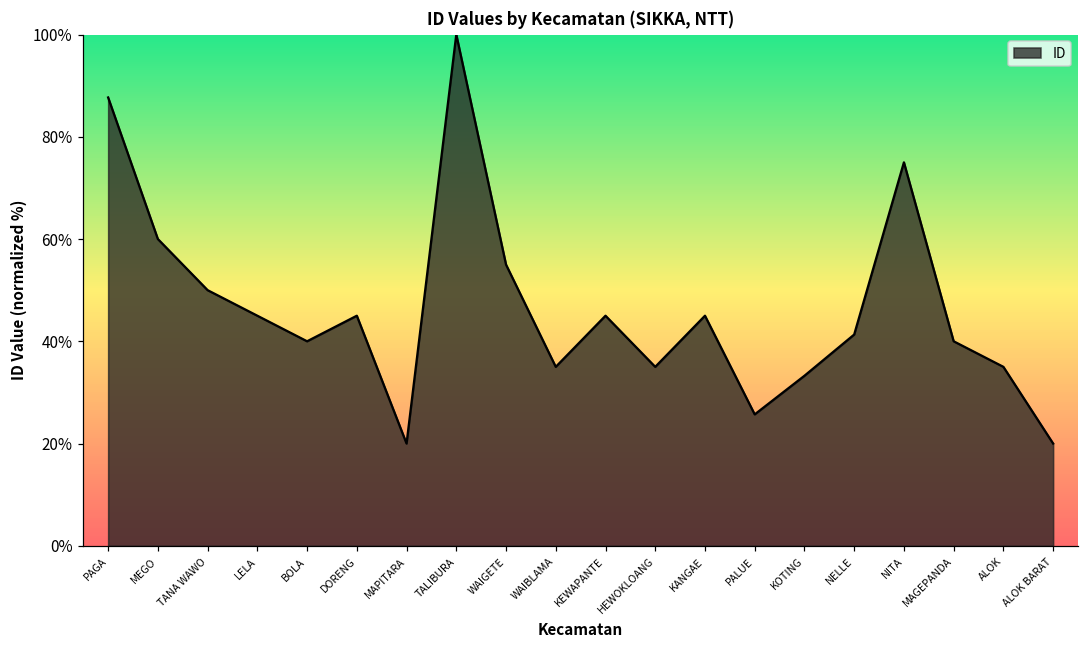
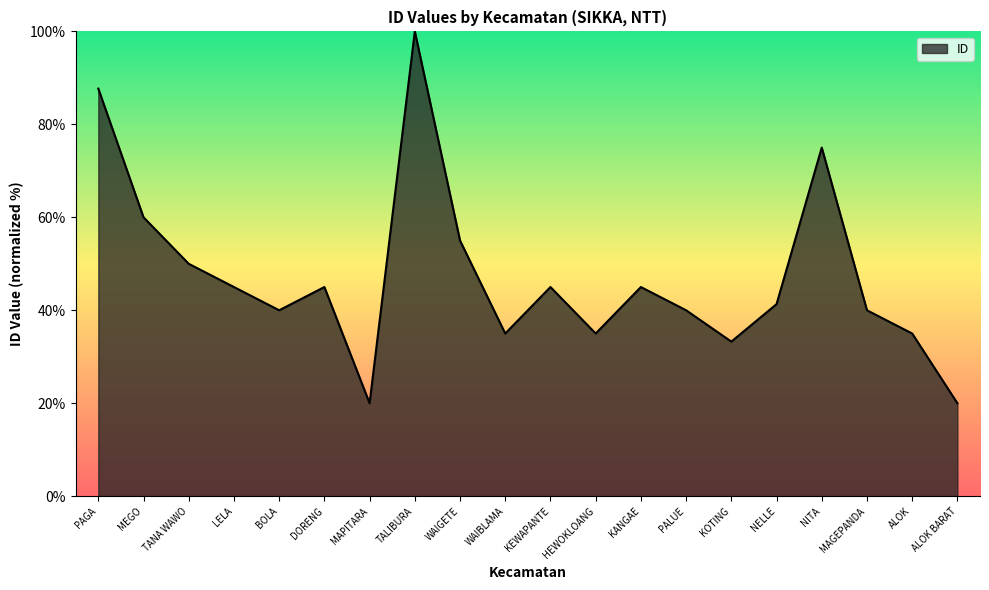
PALUE: 26% -> 40%
